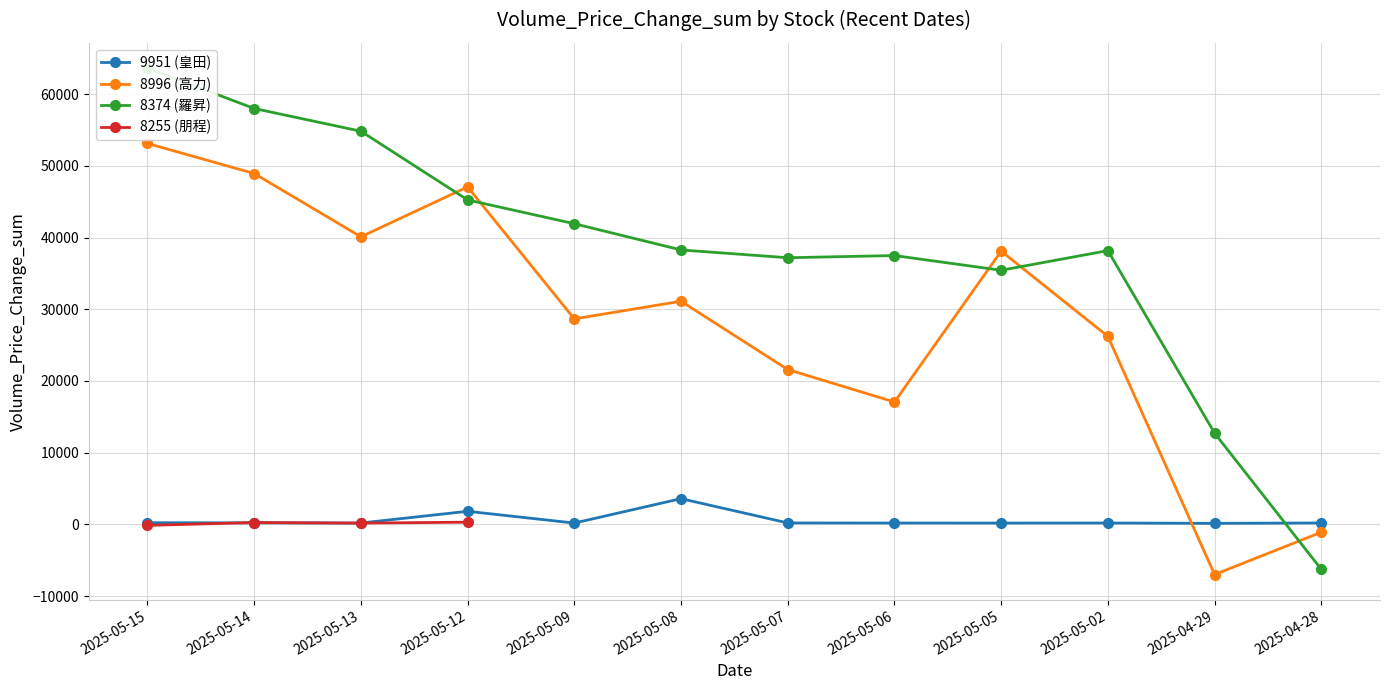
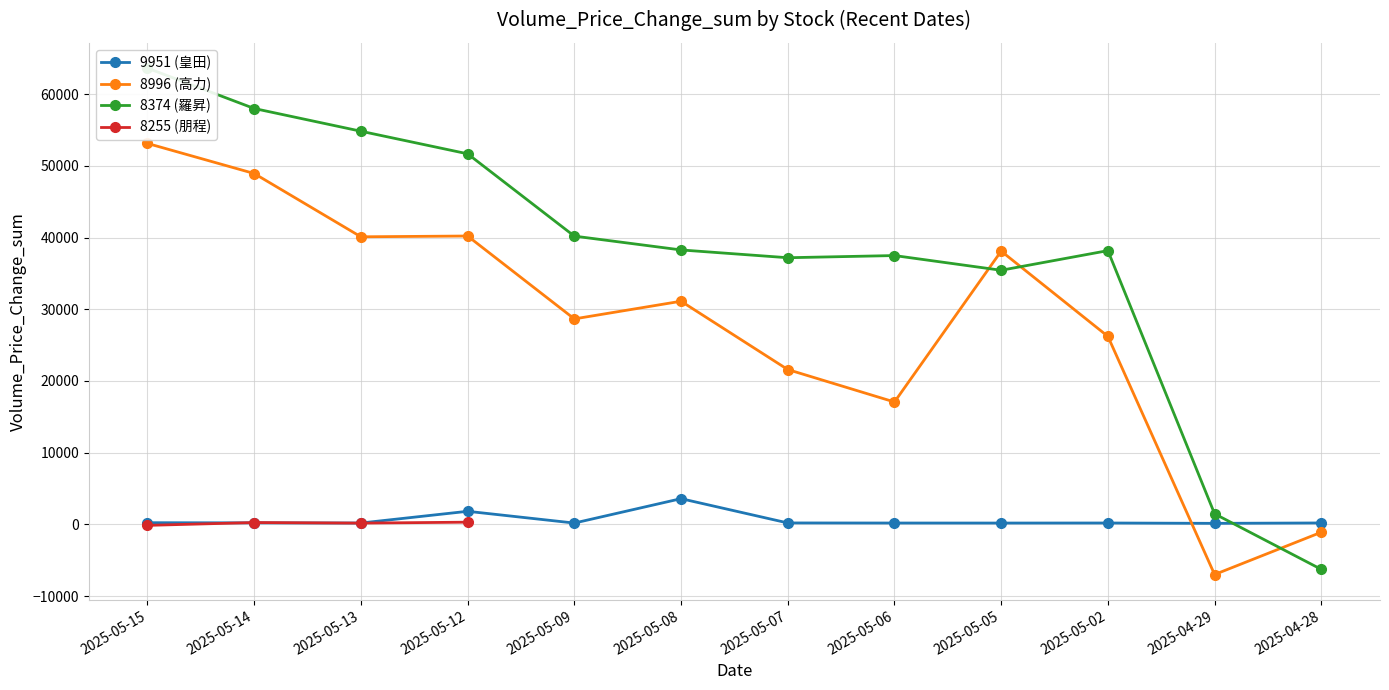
8996 (高力), 2025-05-12: 47000 -> 40000
8374 (羅昇), 2025-05-12: 45000 -> 52000
8374 (羅昇), 2025-05-09: 42000 -> 40000
8374 (羅昇), 2025-04-29: 13000 -> 1000
